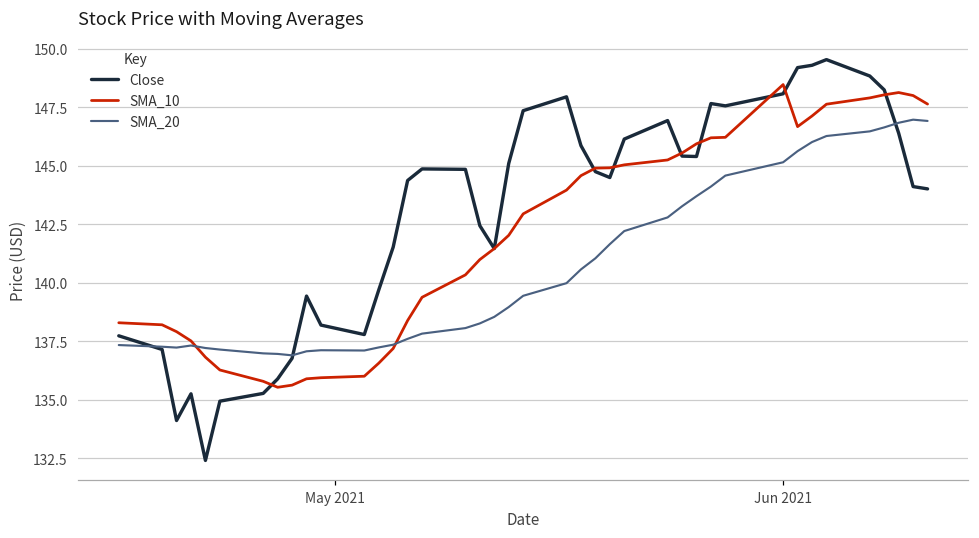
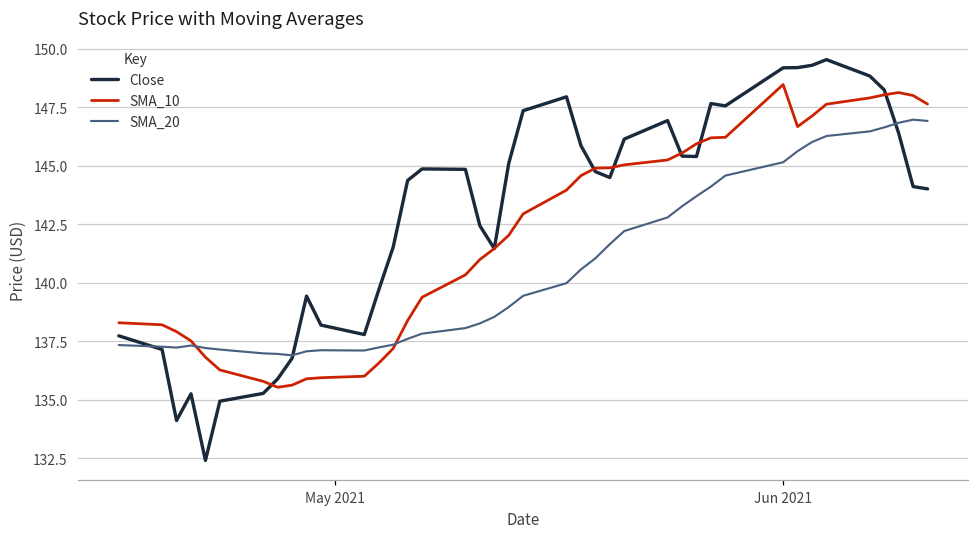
Close, Jun 2021: 148.1 -> 149.2
